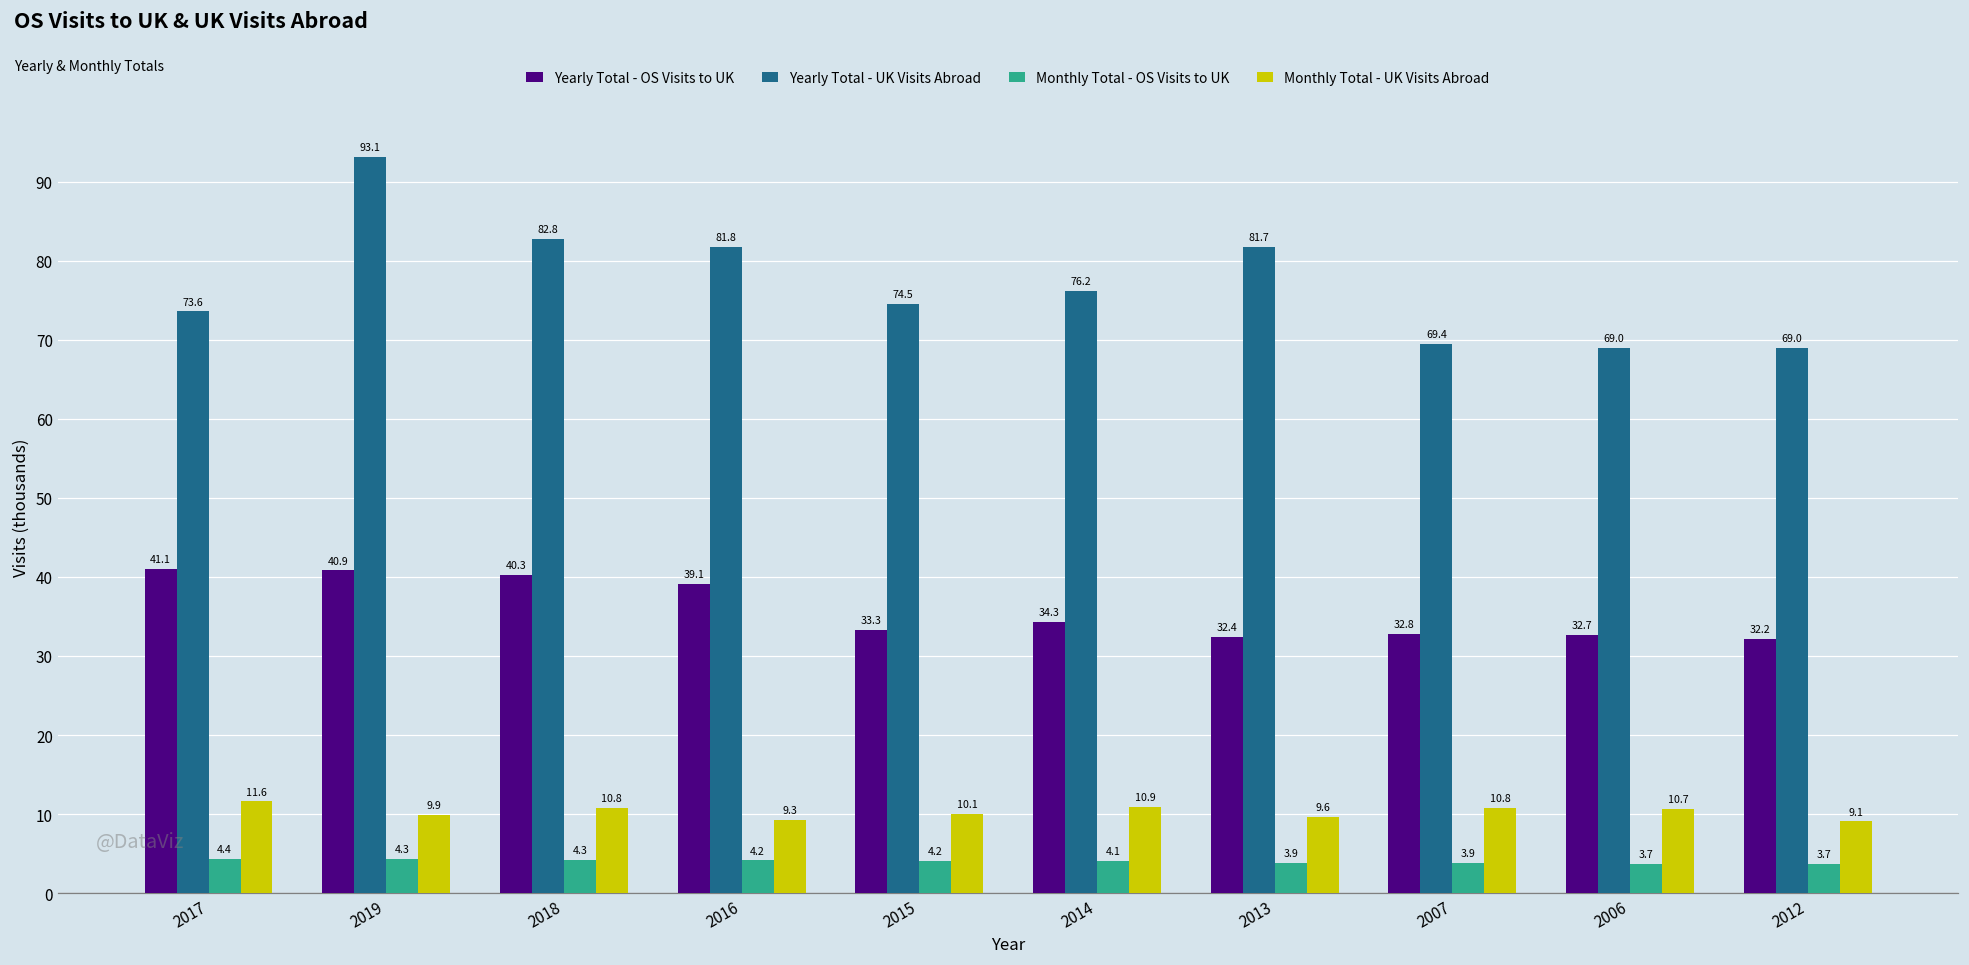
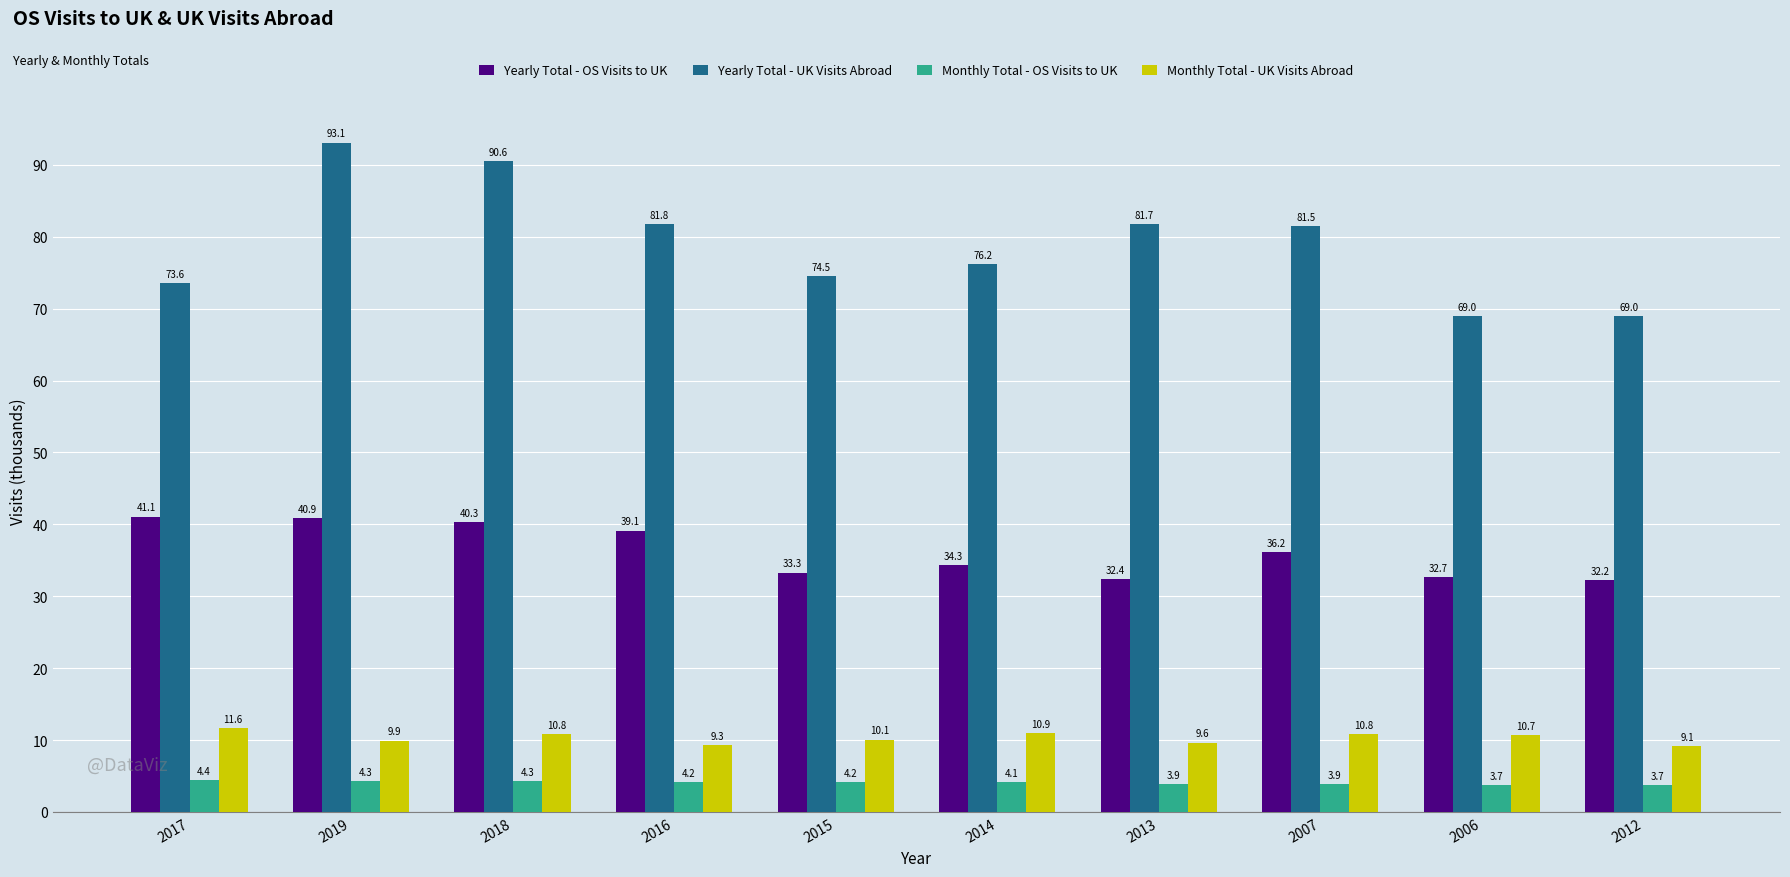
Yearly Total - UK Visits Abroad, 2018: 82.8 -> 90.6
Yearly Total - OS Visits to UK, 2007: 32.8 -> 36.2
Yearly Total - UK Visits Abroad, 2007: 69.4 -> 81.5
